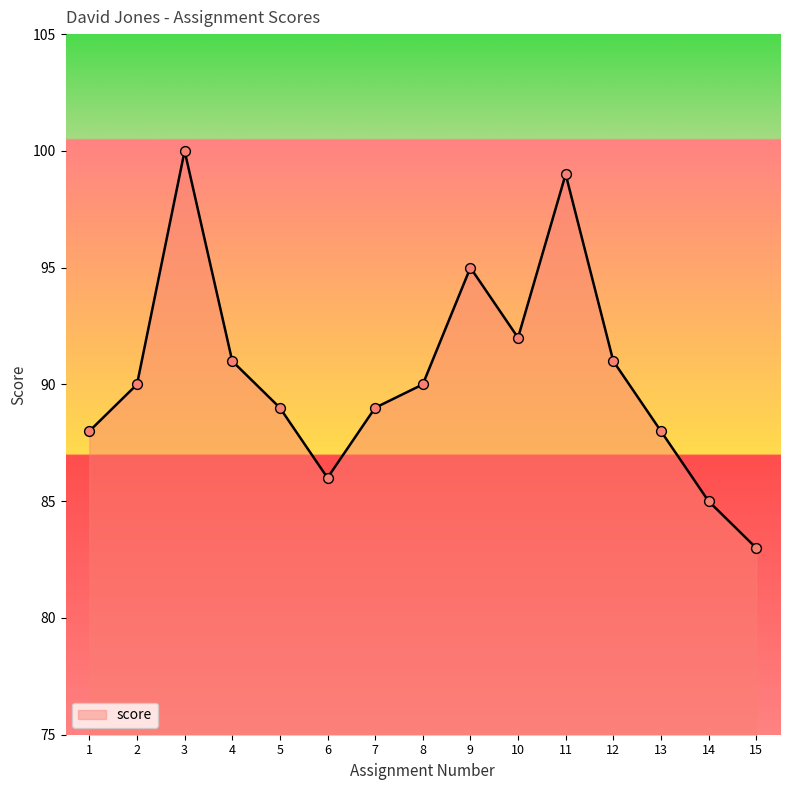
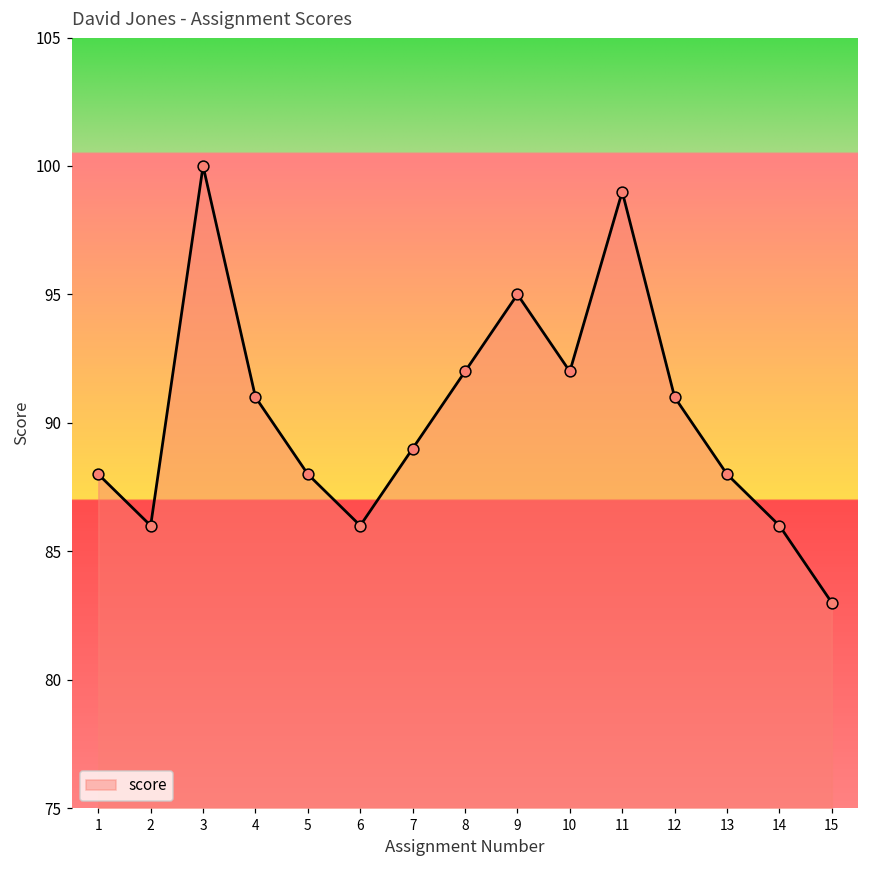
2: 90 -> 86
5: 89 -> 88
8: 90 -> 92
14: 85 -> 86
